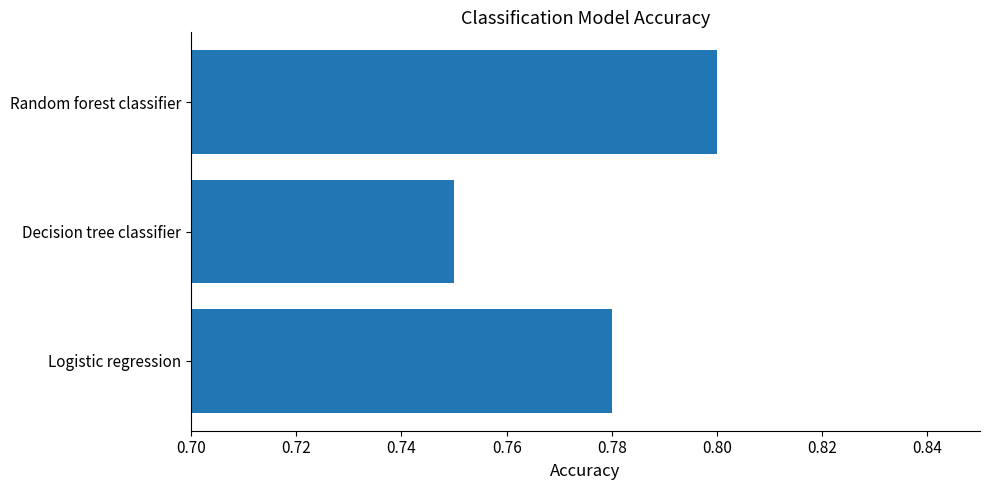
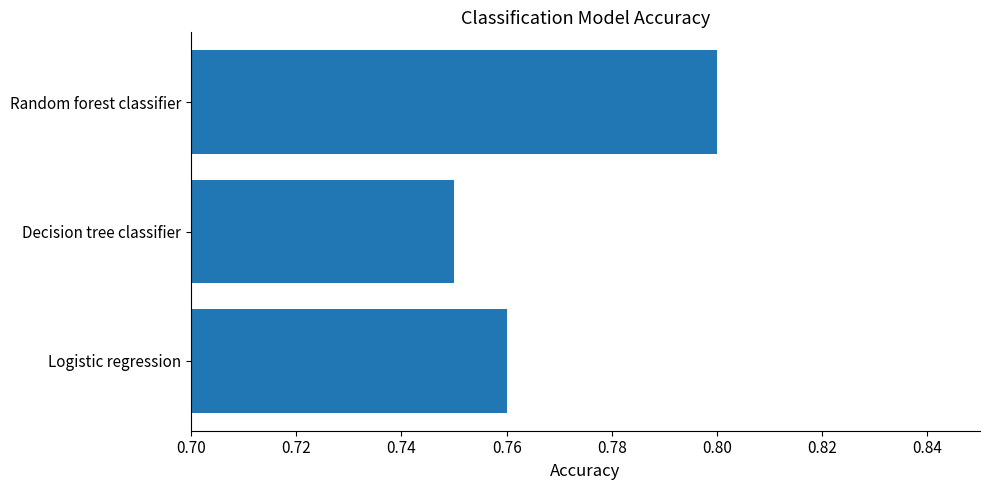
Logistic regression: 0.78 -> 0.76
